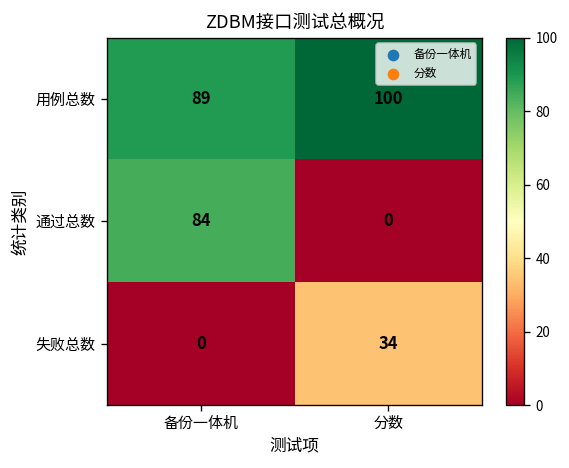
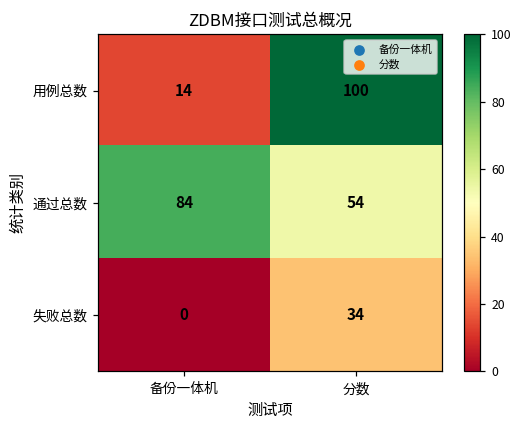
用例总数, 备份一体机: 89 -> 14
通过总数, 分数: 0 -> 54
